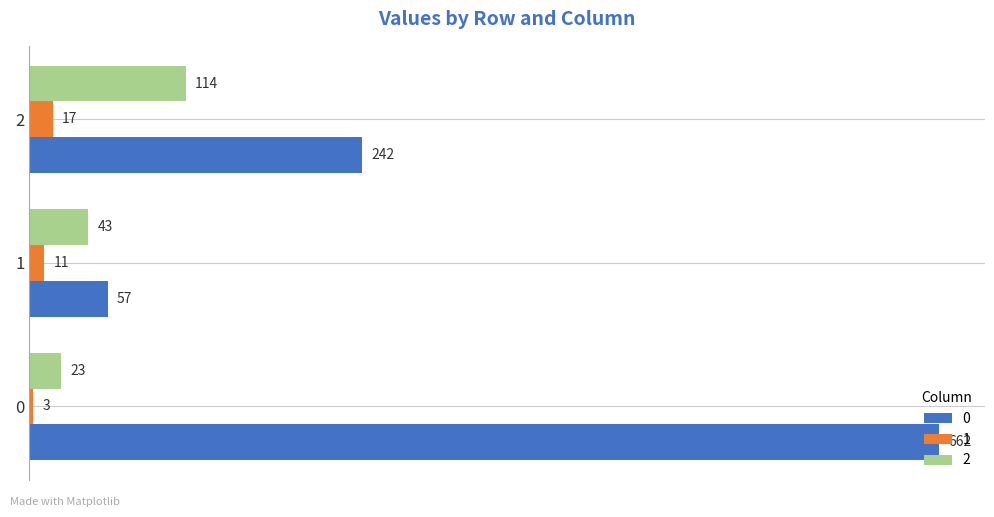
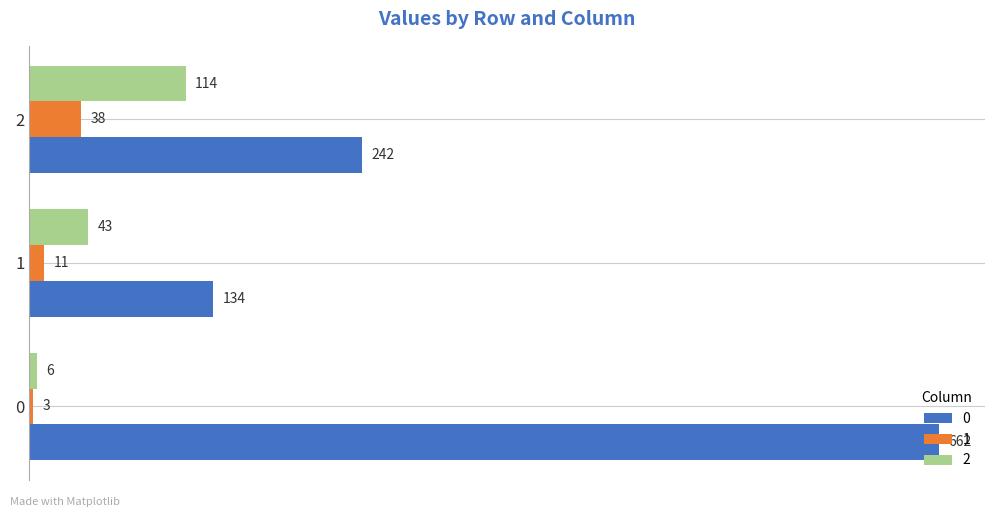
1, 2: 17 -> 38
0, 1: 57 -> 134
2, 0: 23 -> 6
